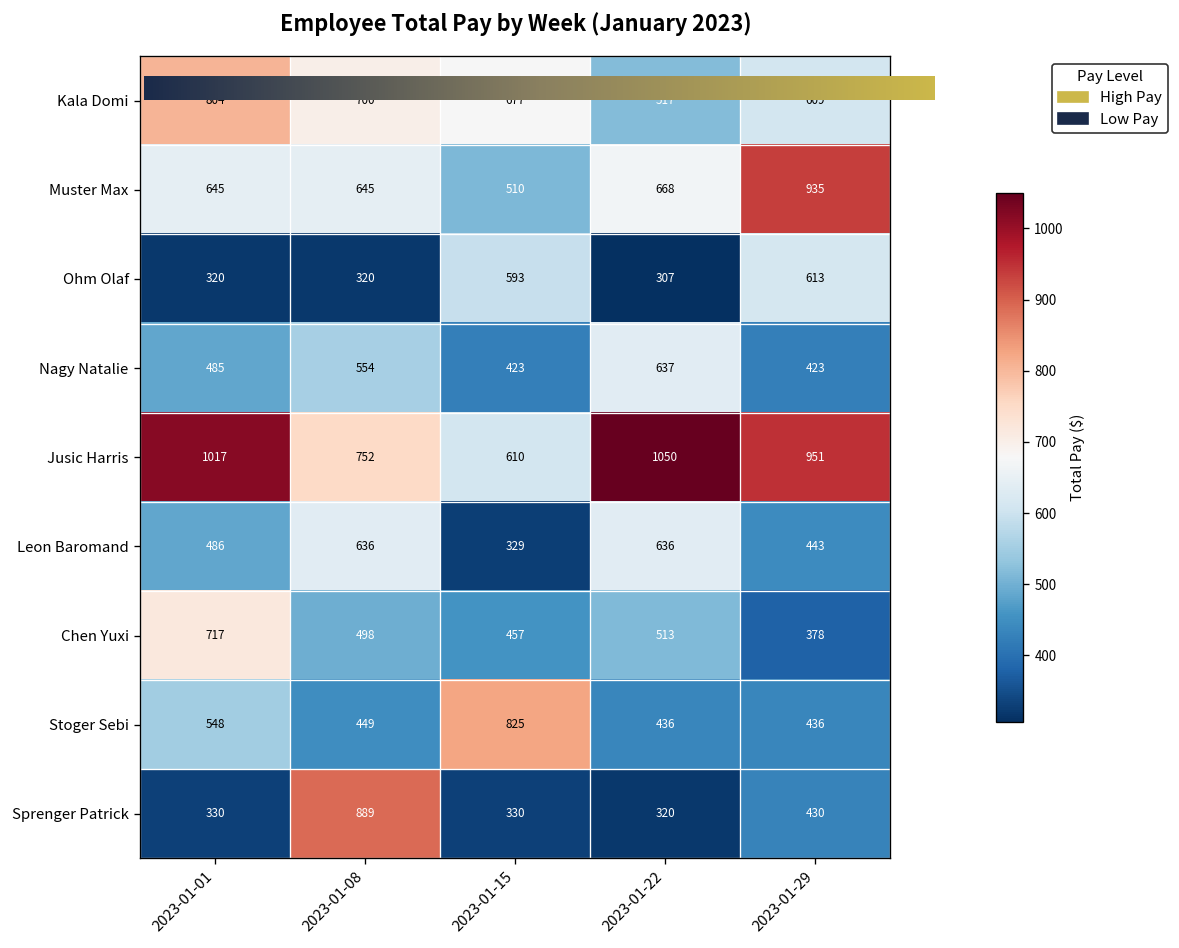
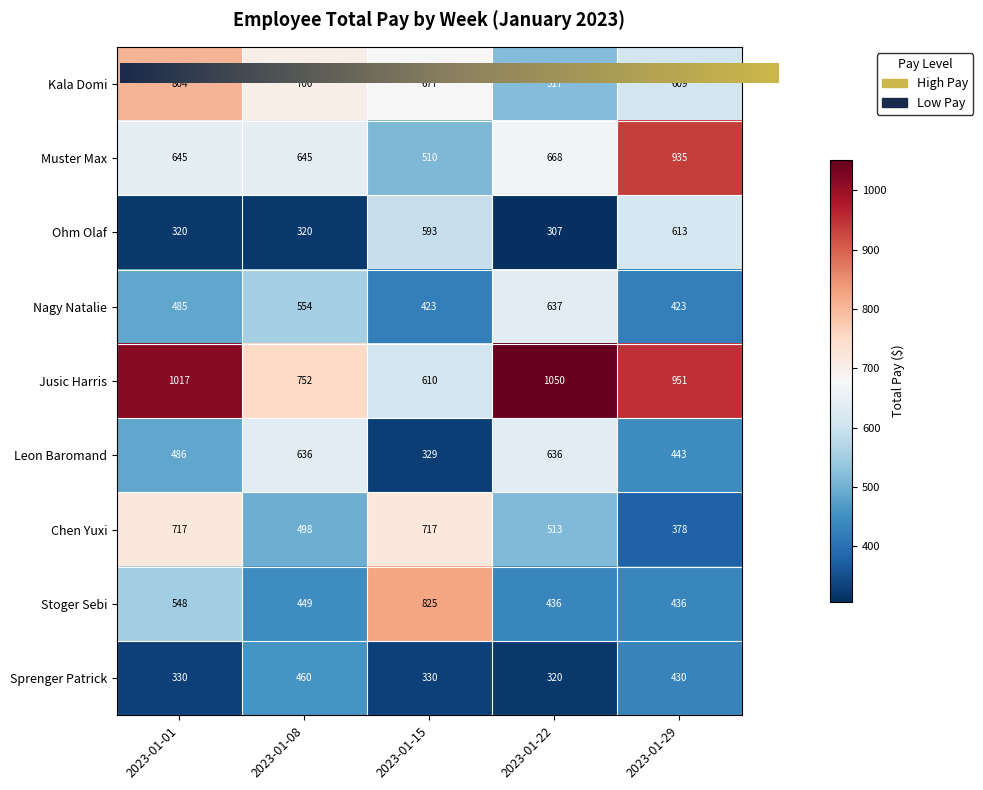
Chen Yuxi, 2023-01-15: 457 -> 717
Sprenger Patrick, 2023-01-08: 889 -> 460
